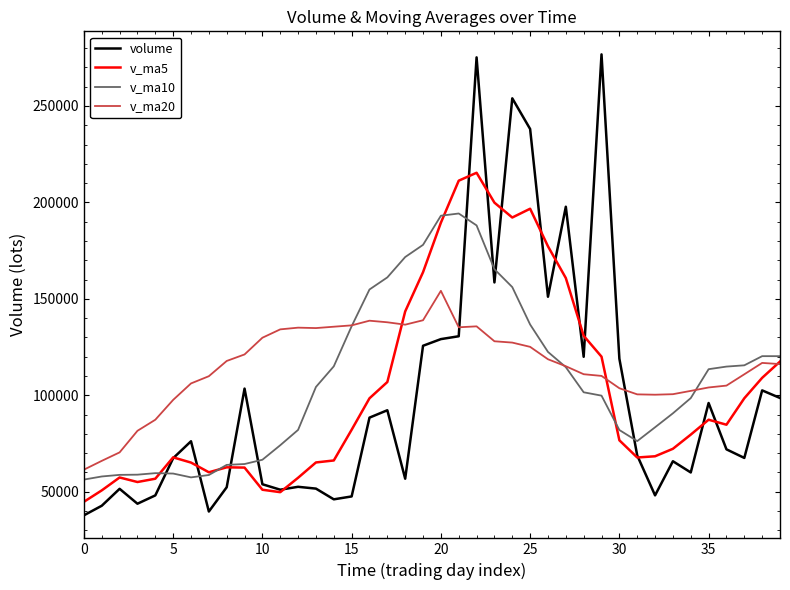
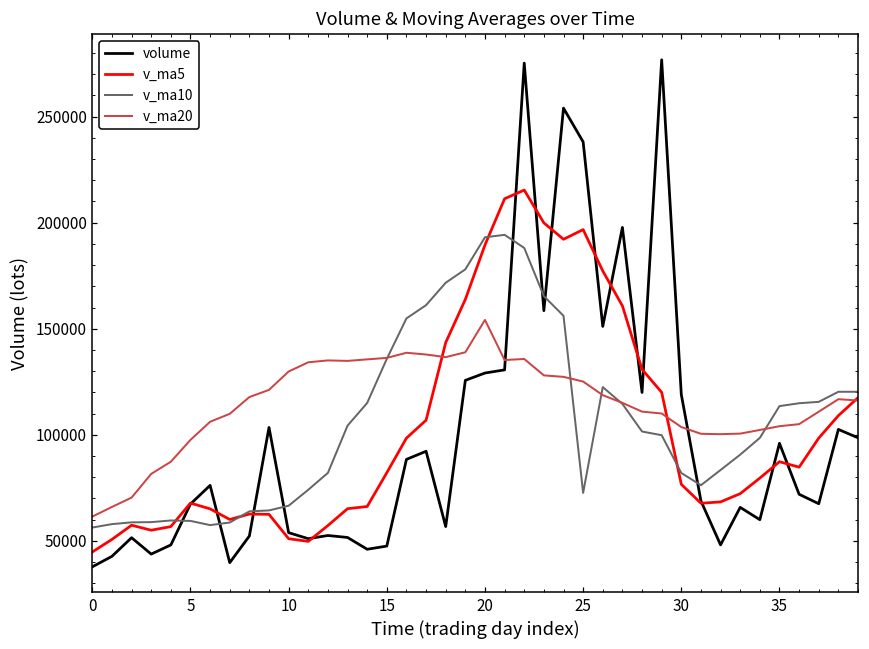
v_ma10, 25: 137000 -> 73000
